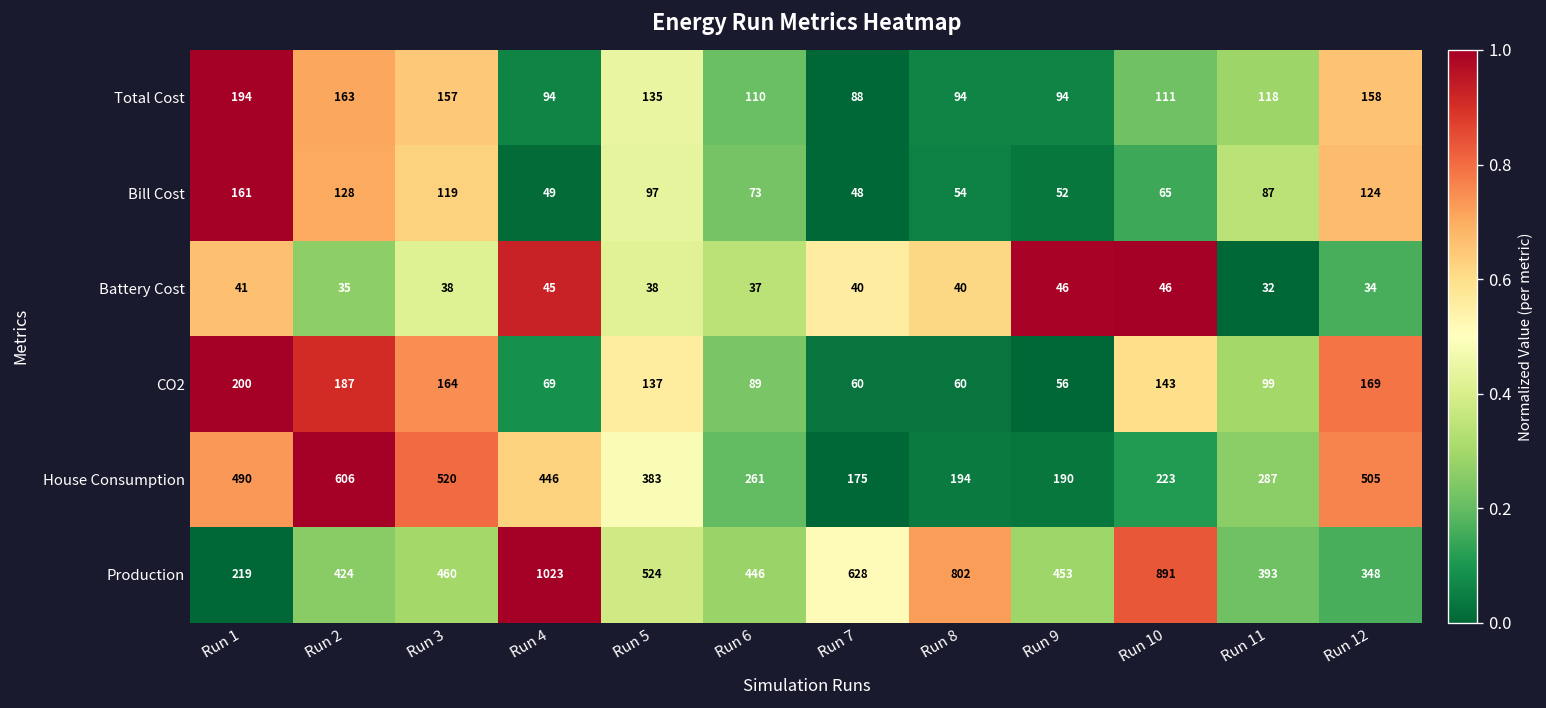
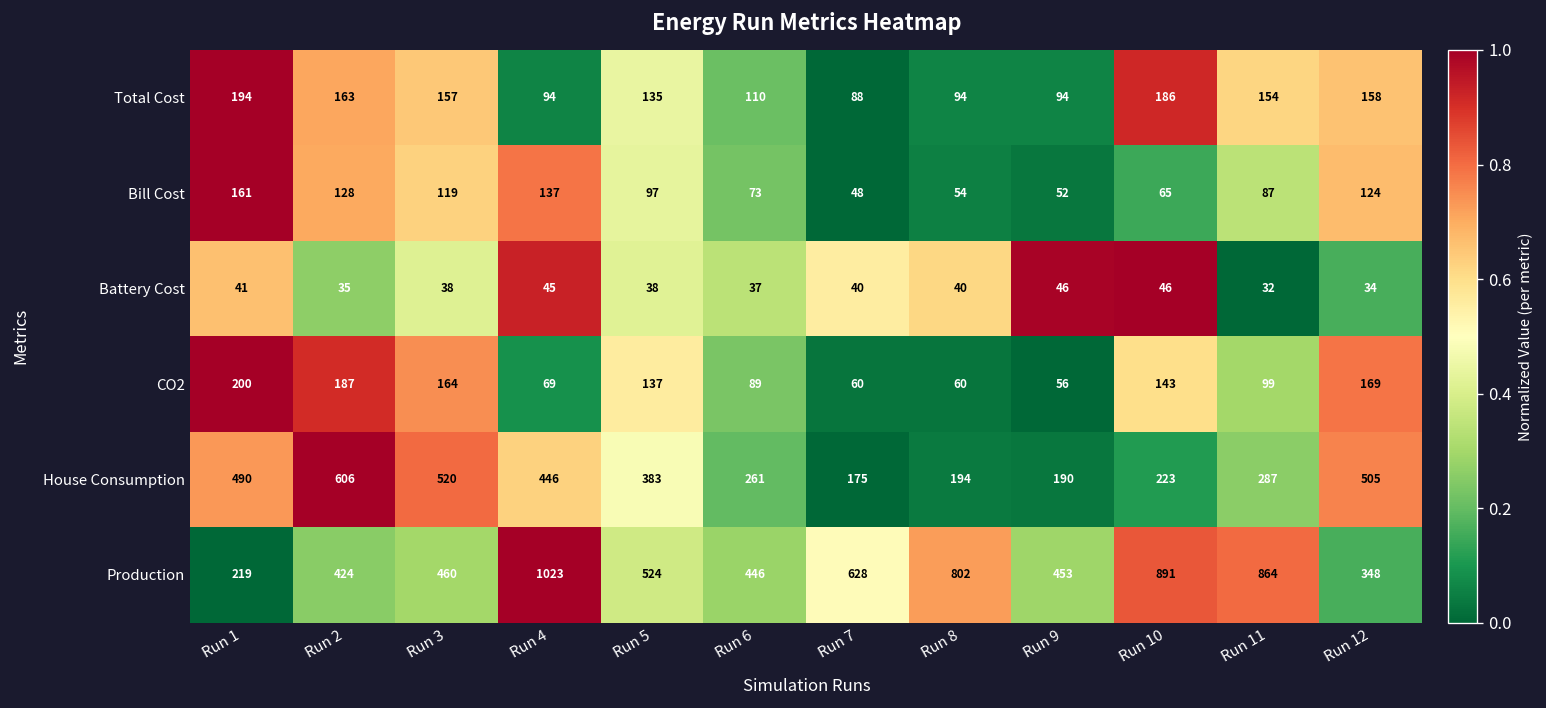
Total Cost, Run 10: 111 -> 186
Total Cost, Run 11: 118 -> 154
Bill Cost, Run 4: 49 -> 137
Production, Run 11: 393 -> 864
